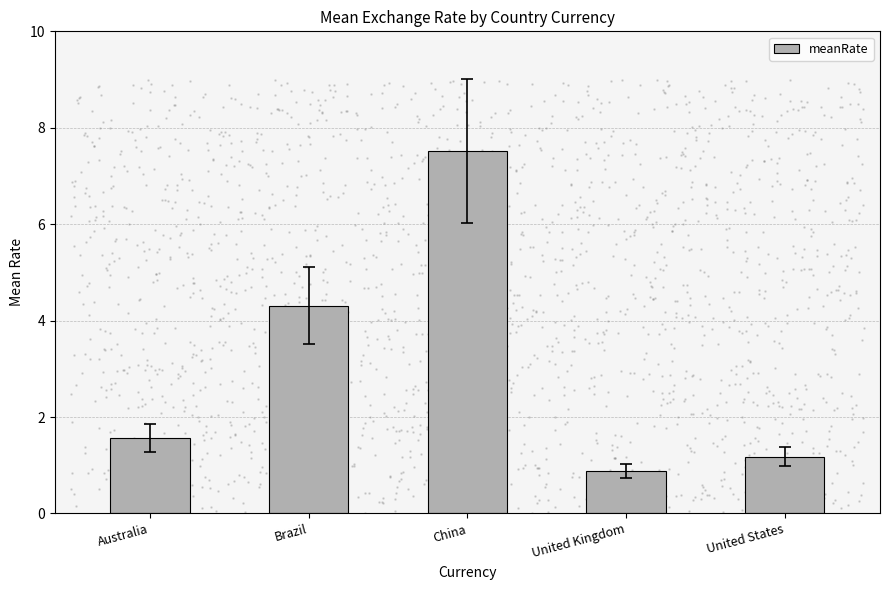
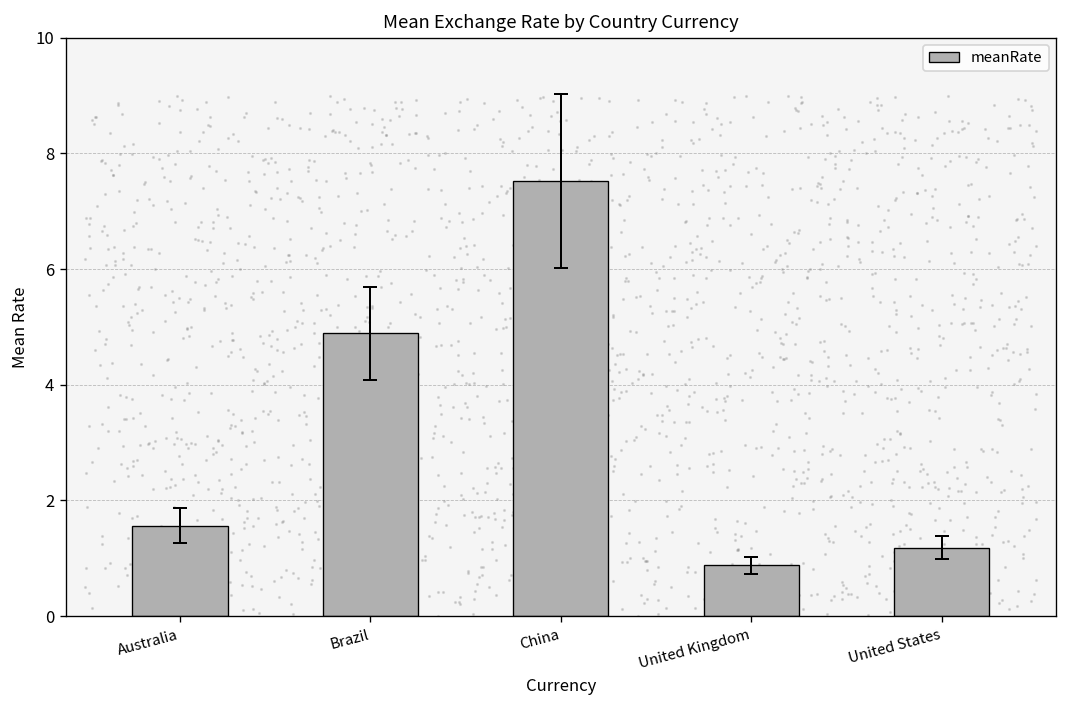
meanRate, Brazil: 4.3 -> 4.9
